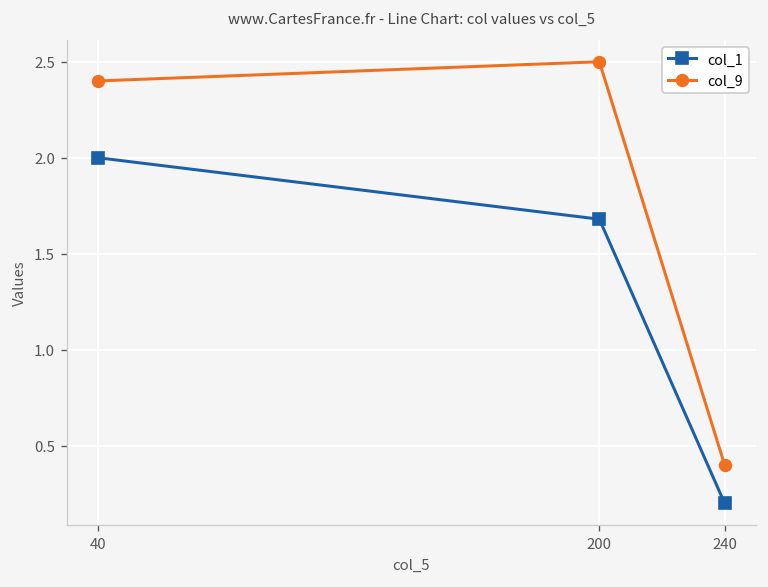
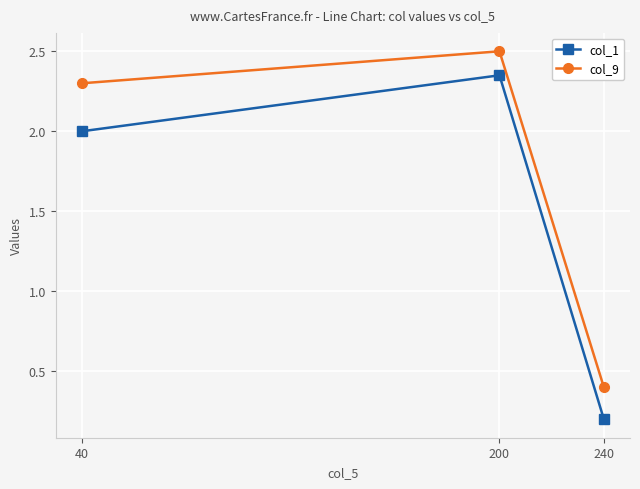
col_9, 40: 2.4 -> 2.3
col_1, 200: 1.68 -> 2.35
